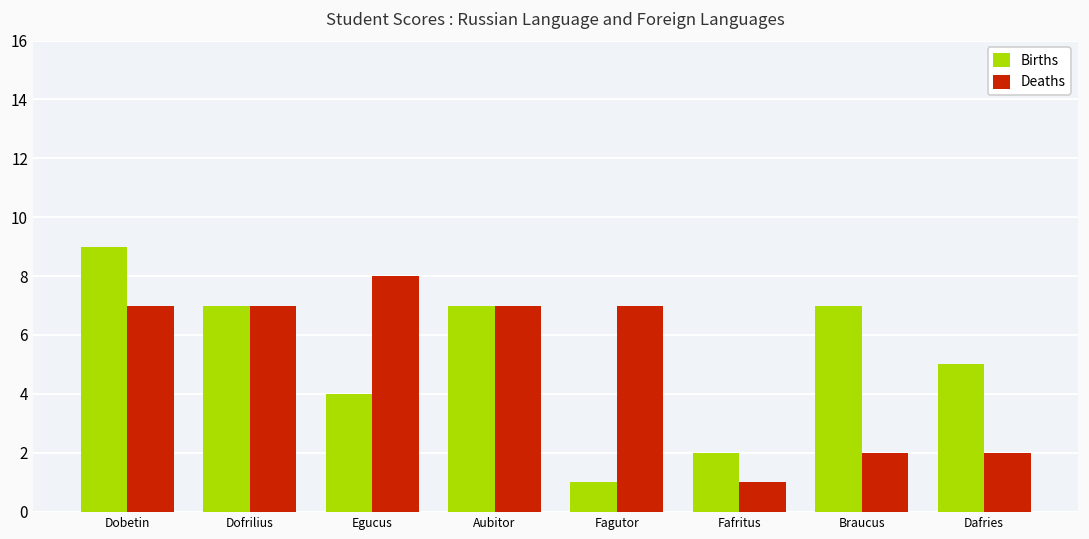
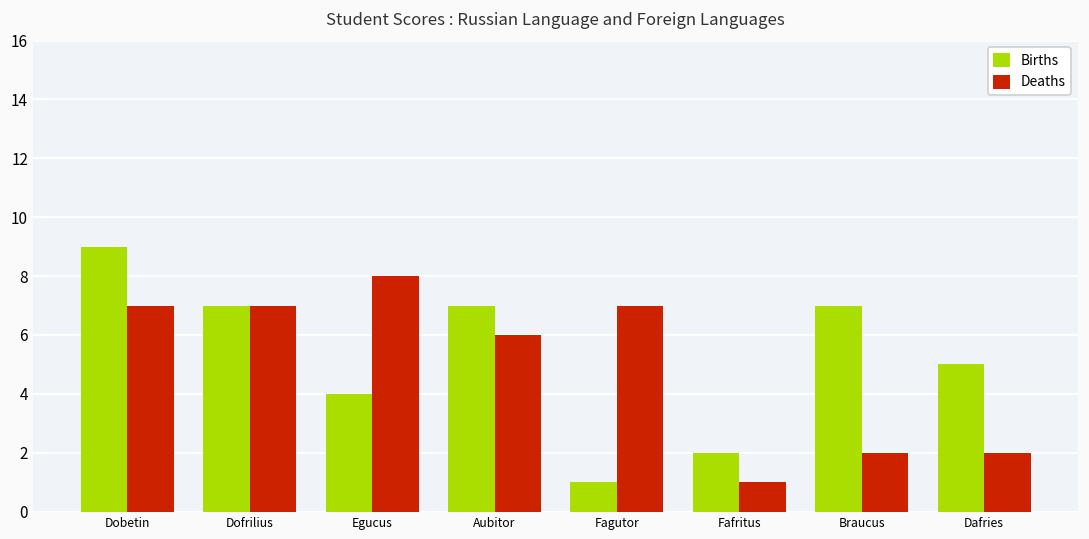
Deaths, Aubitor: 7 -> 6
